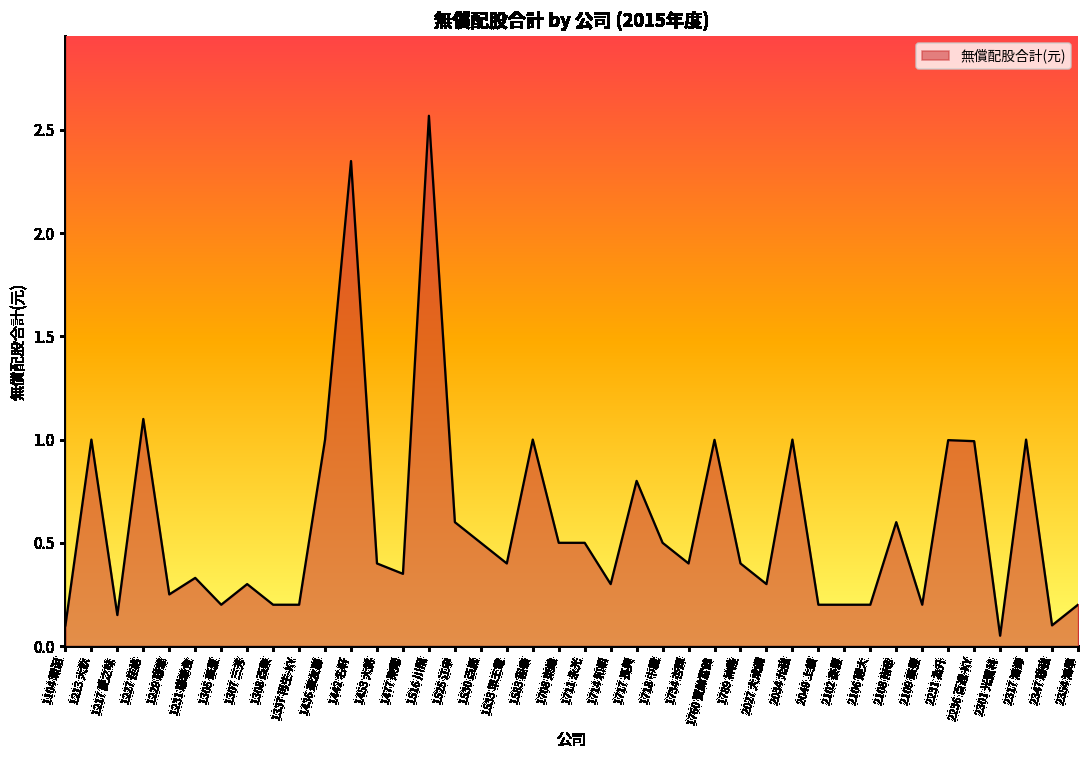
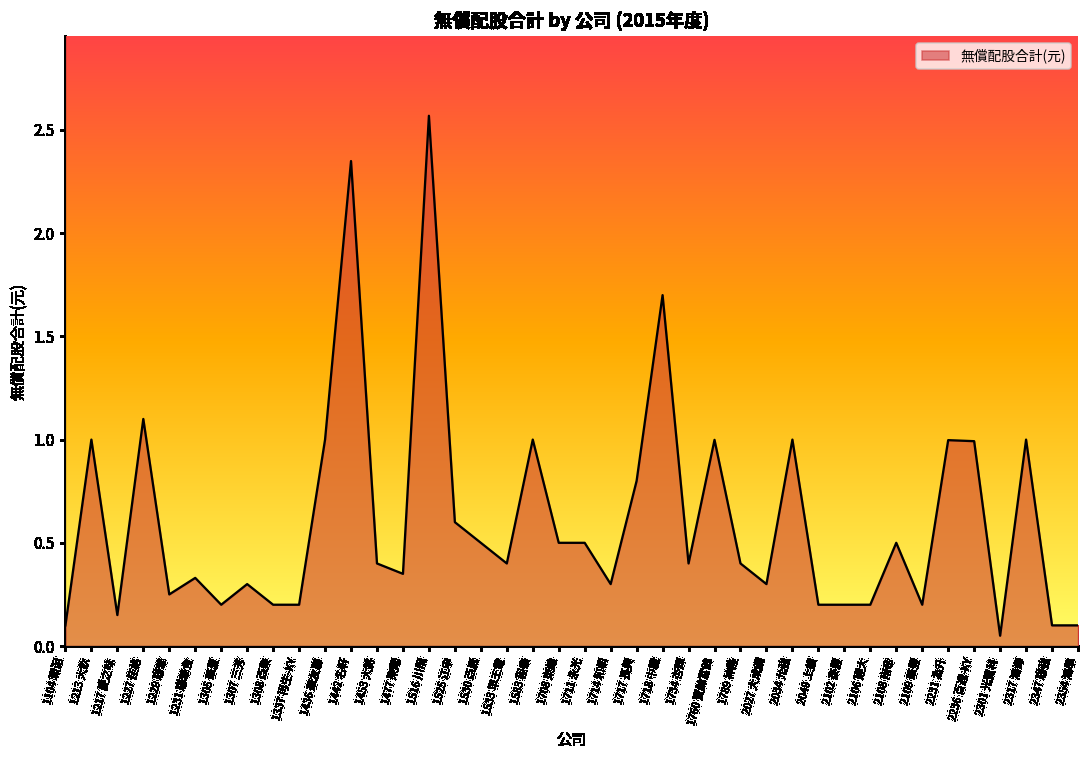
1718 中纖: 0.5 -> 1.7
2108 南帝: 0.6 -> 0.5
2354 鴻準: 0.2 -> 0.1
